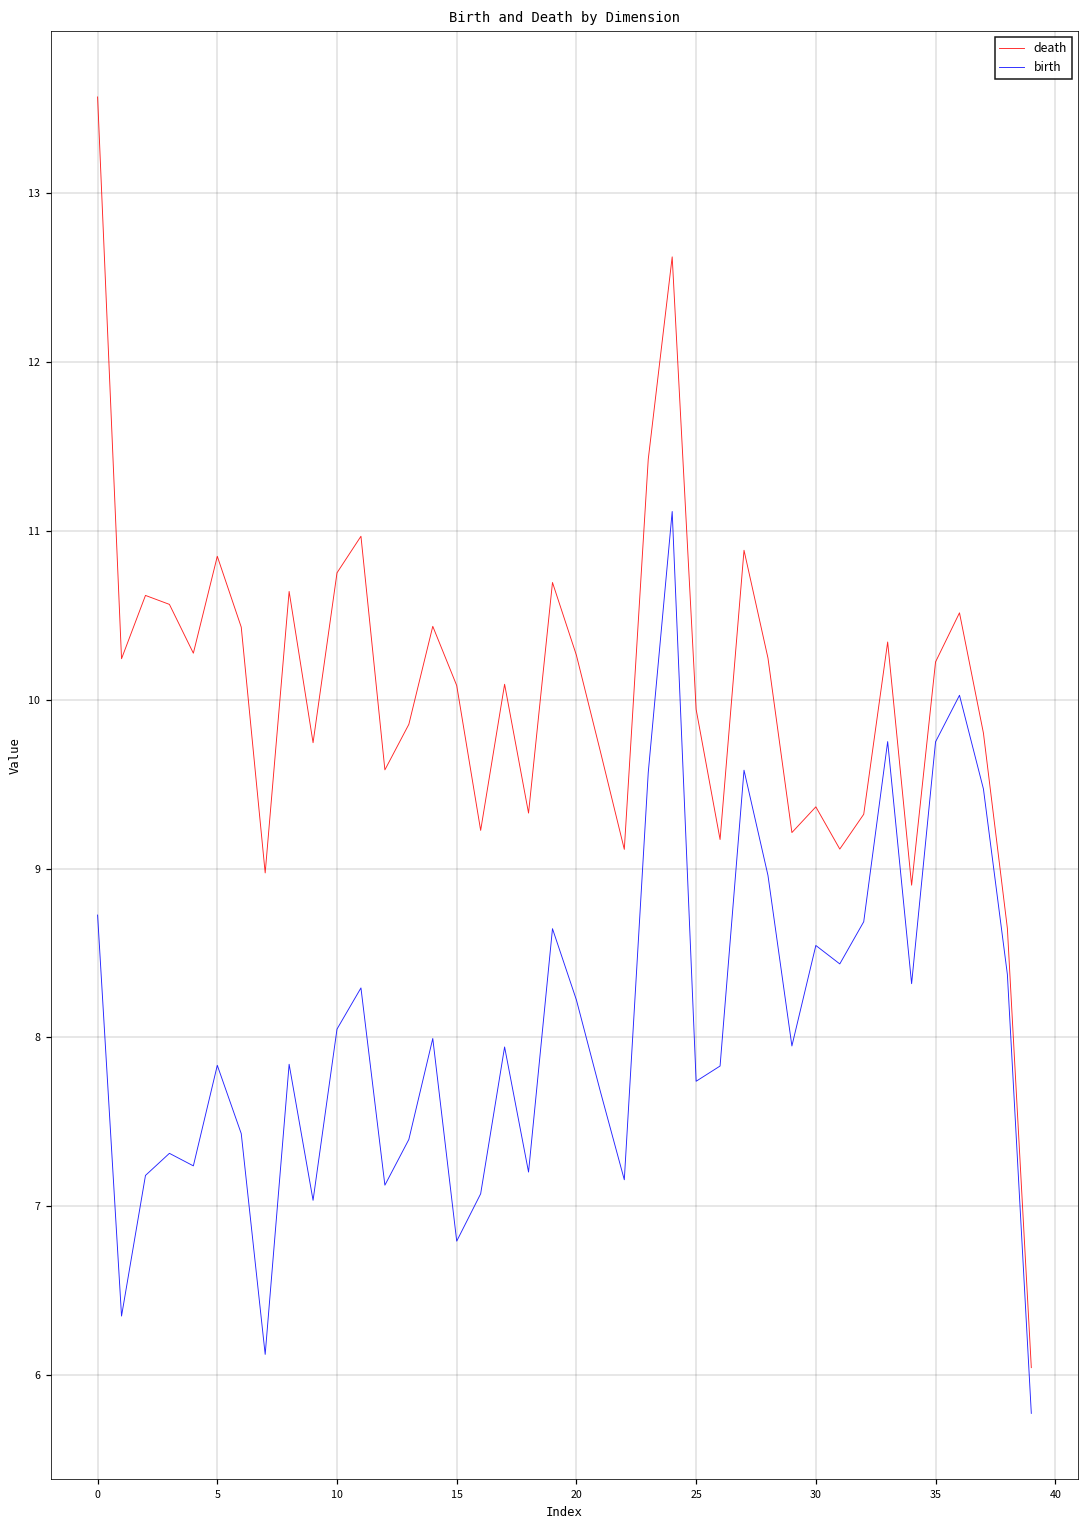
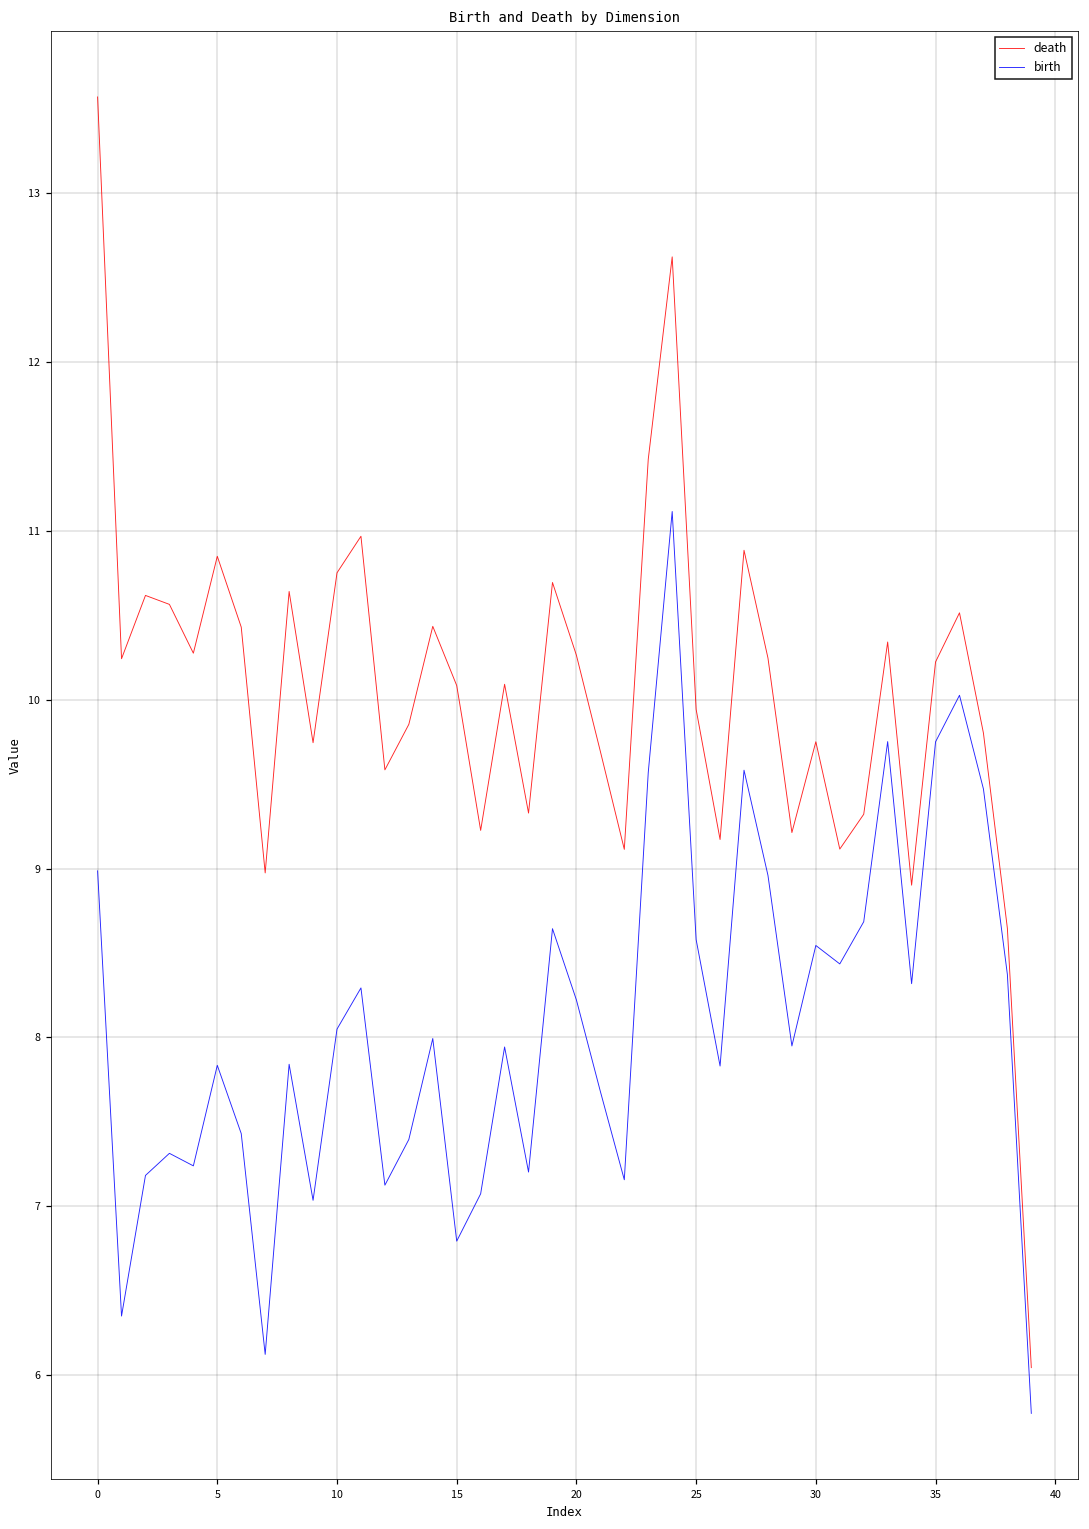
birth, 0: 8.72 -> 8.99
birth, 25: 7.74 -> 8.58
death, 30: 9.37 -> 9.75
